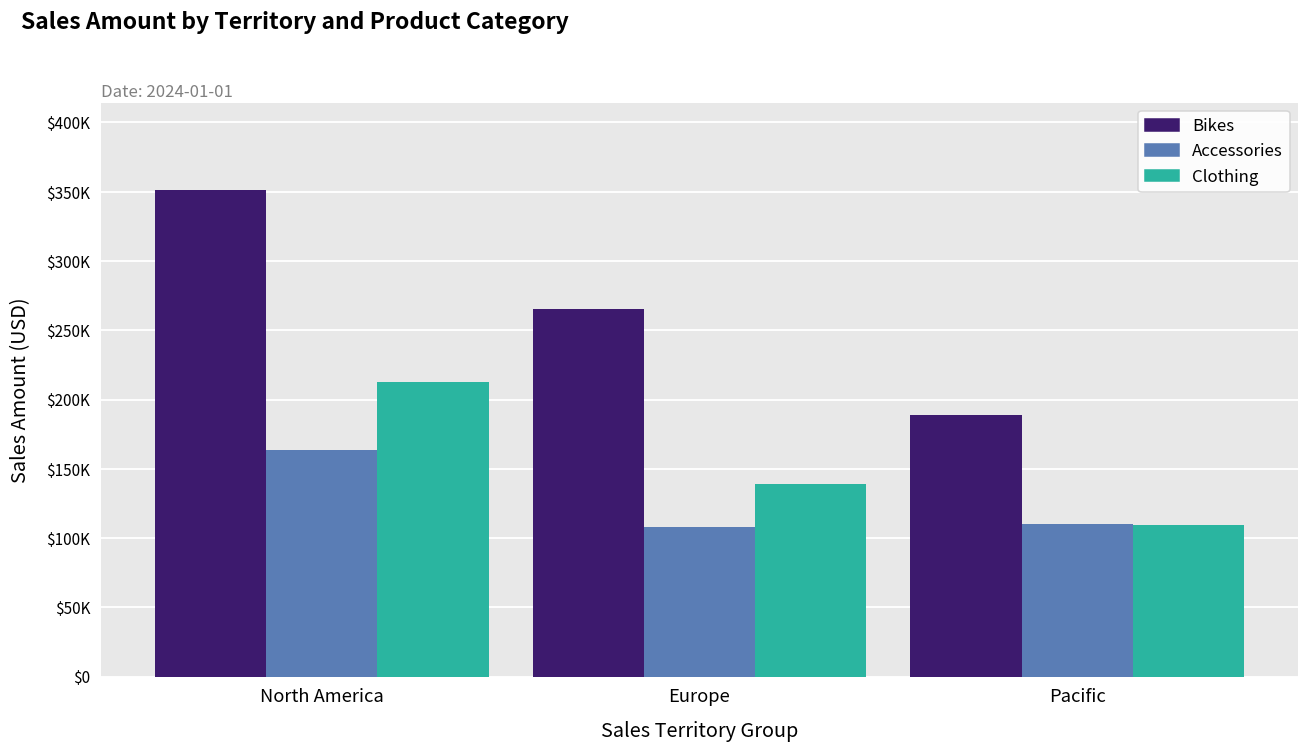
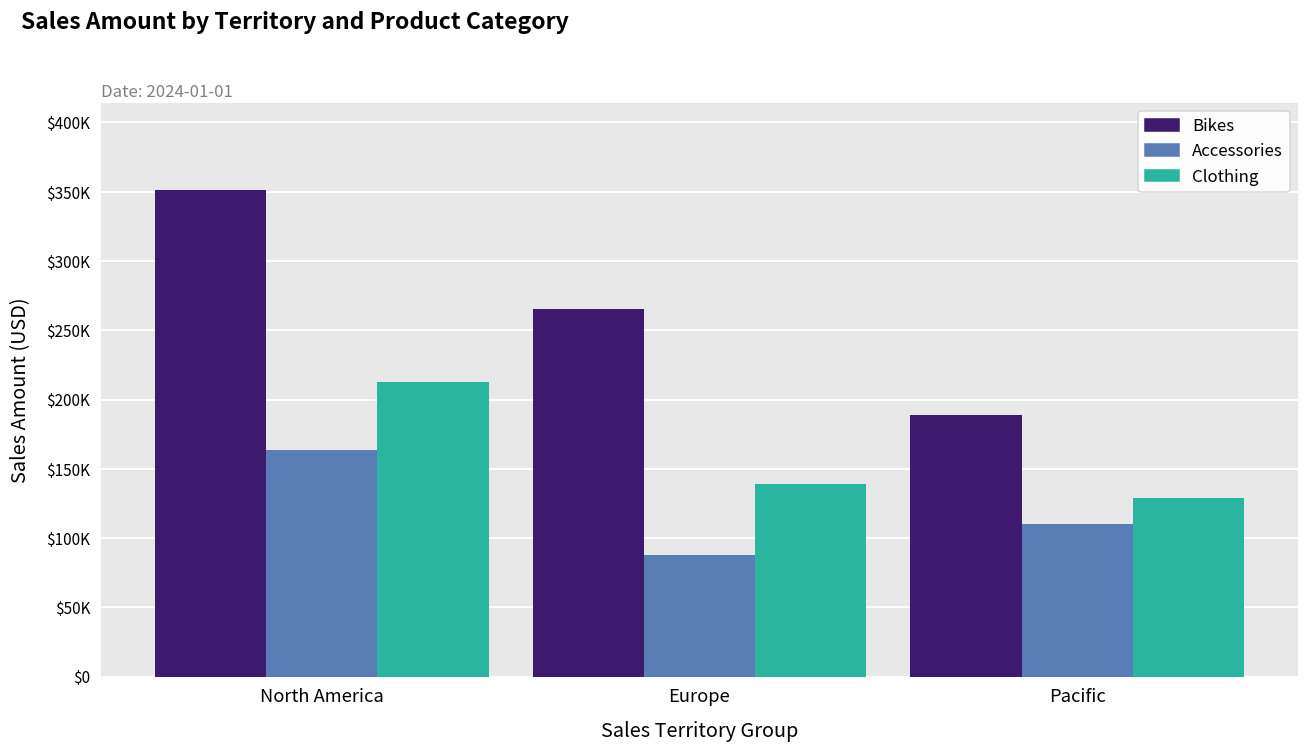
Accessories, Europe: $108000 -> $87000
Clothing, Pacific: $109000 -> $129000
